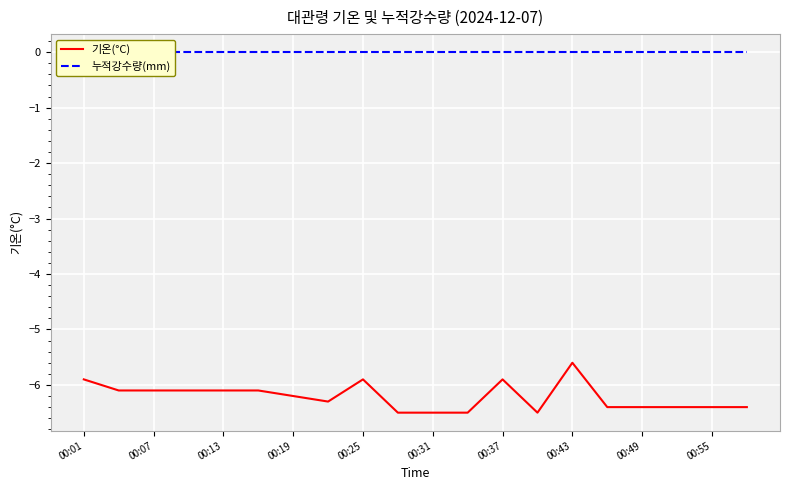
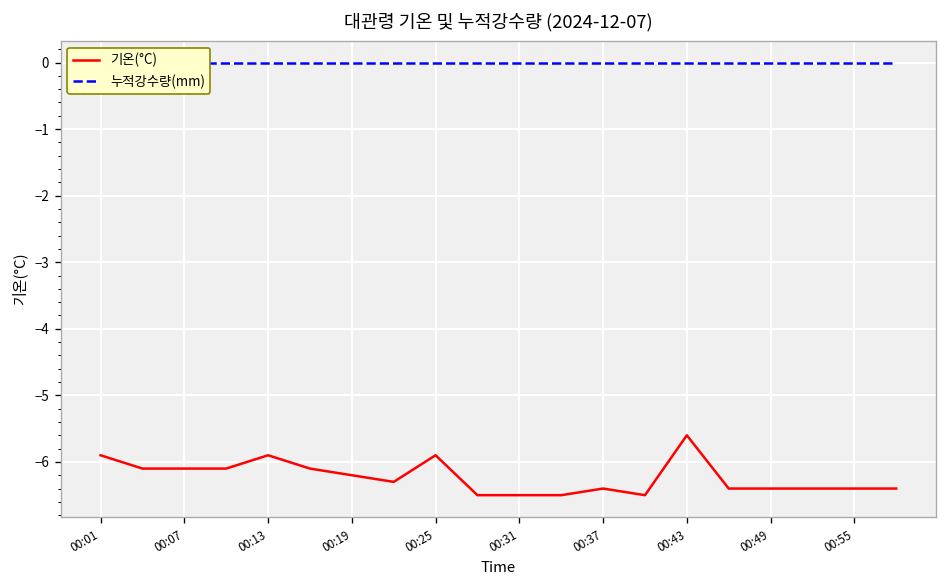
기온(°C), 00:13: -6.1 -> -5.9
기온(°C), 00:37: -5.9 -> -6.4
